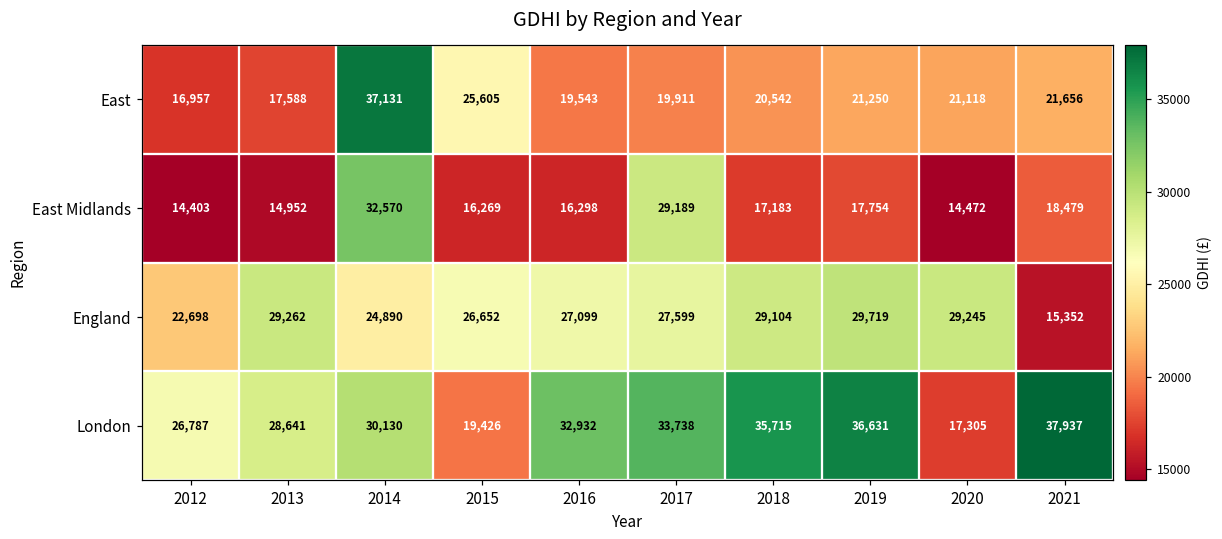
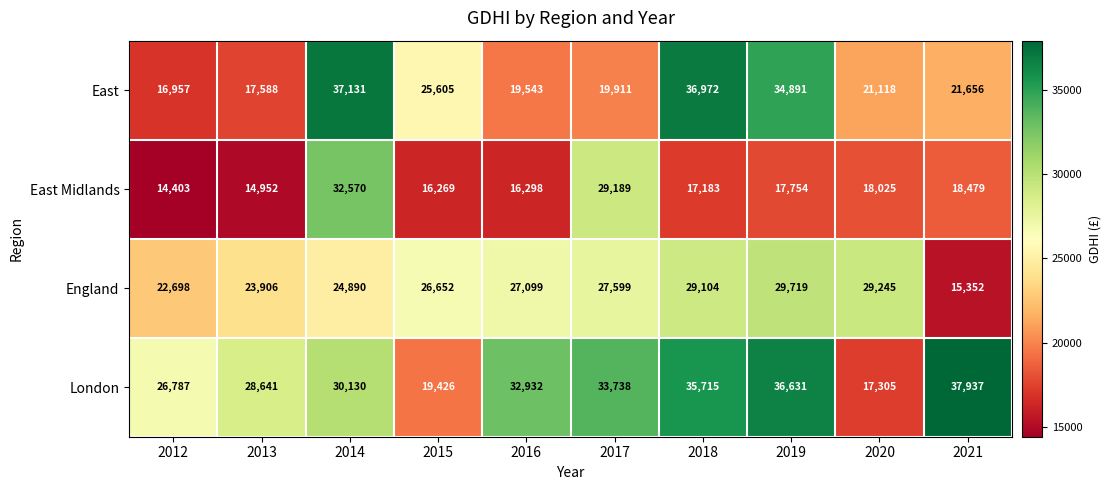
East, 2018: 20,542 -> 36,972
East, 2019: 21,250 -> 34,891
East Midlands, 2020: 14,472 -> 18,025
England, 2013: 29,262 -> 23,906
